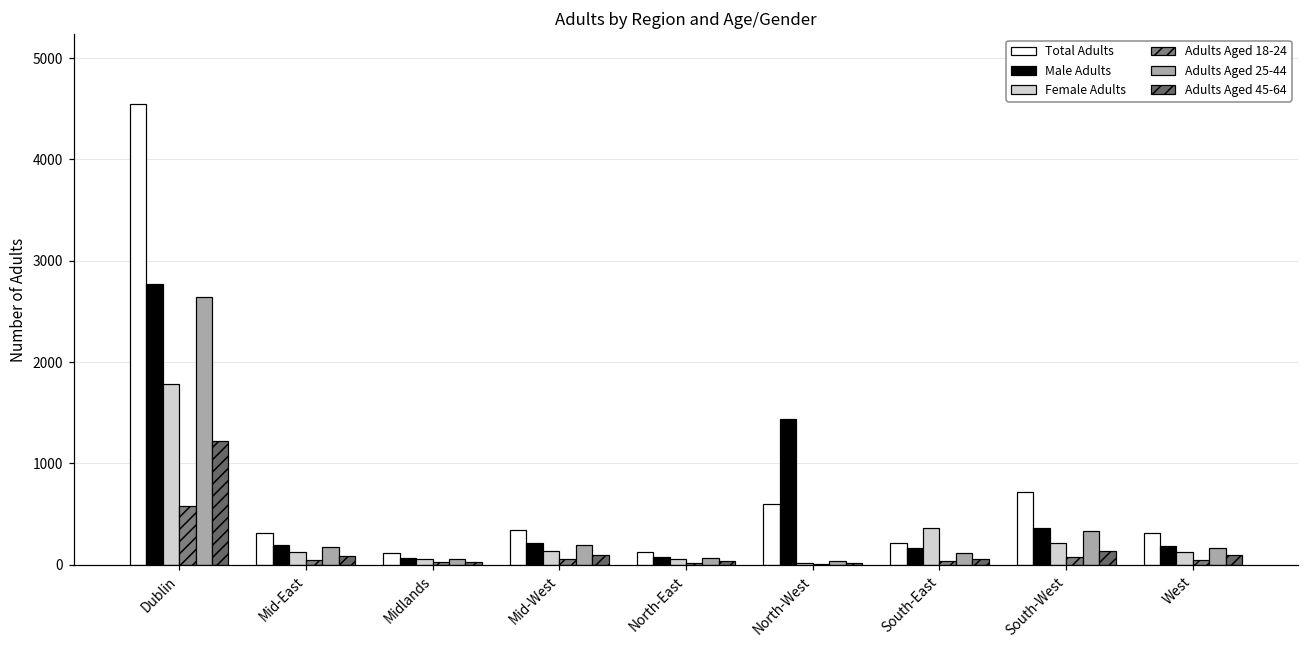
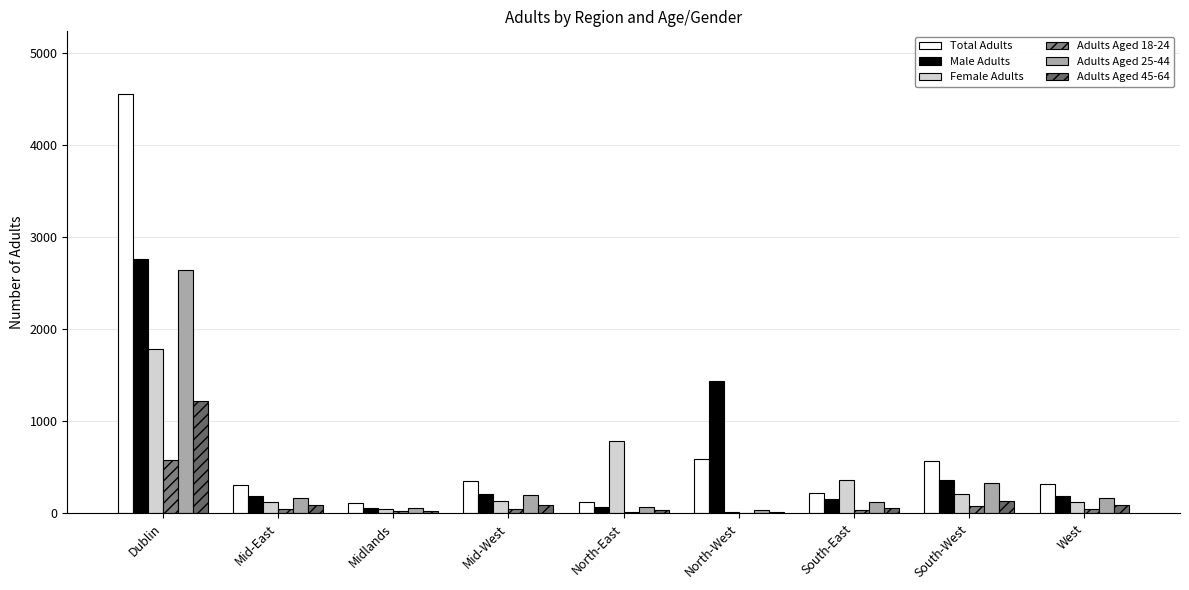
Female Adults, North-East: 100 -> 800
Total Adults, South-West: 700 -> 600
